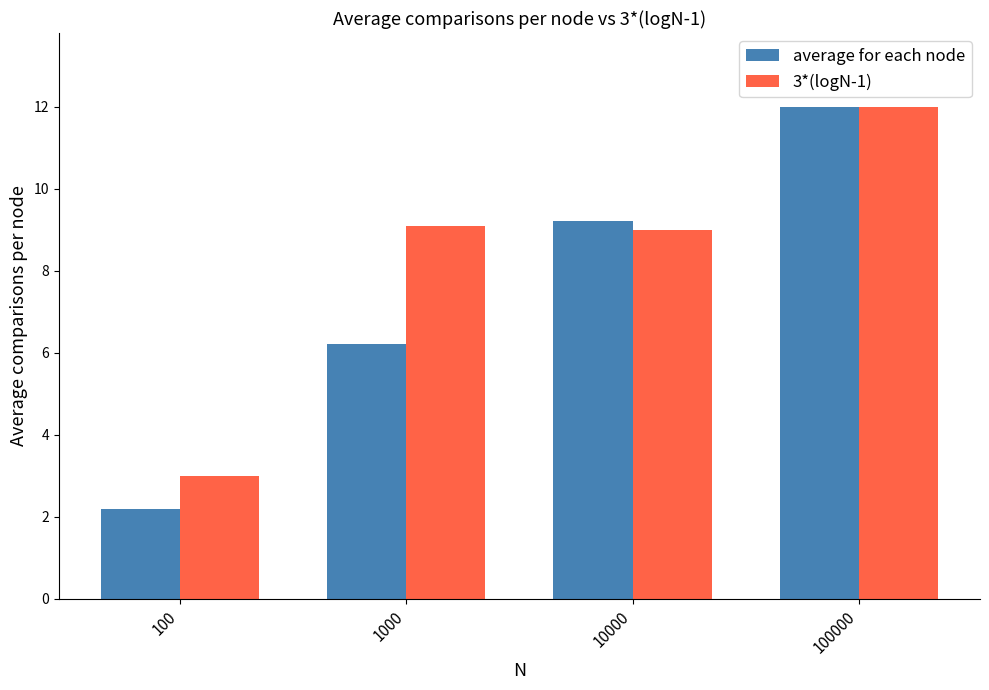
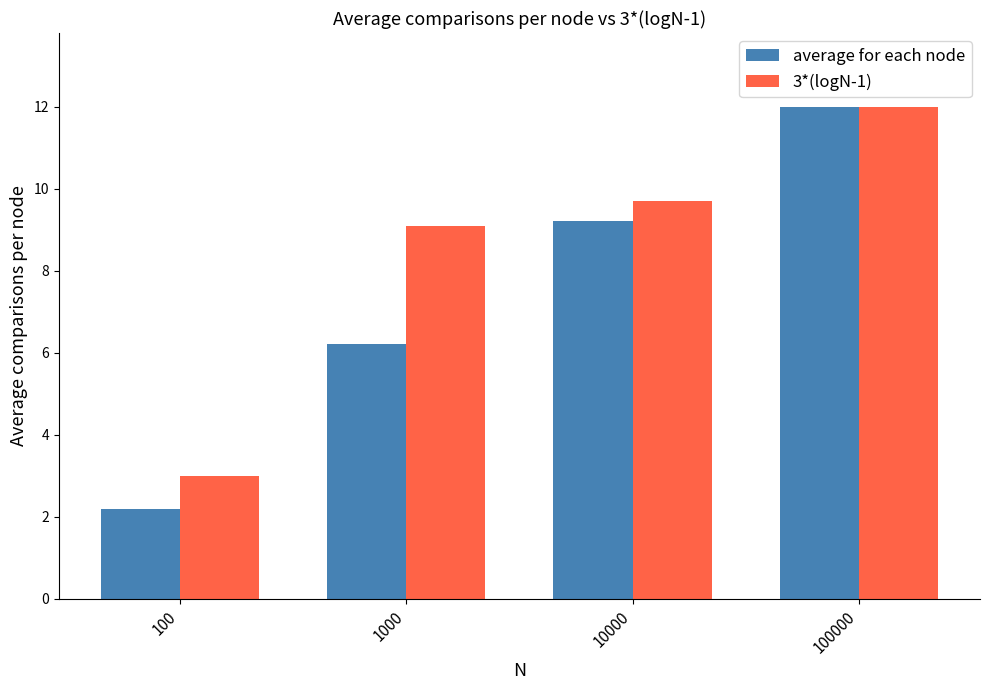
3*(logN-1), 10000: 9.0 -> 9.7
